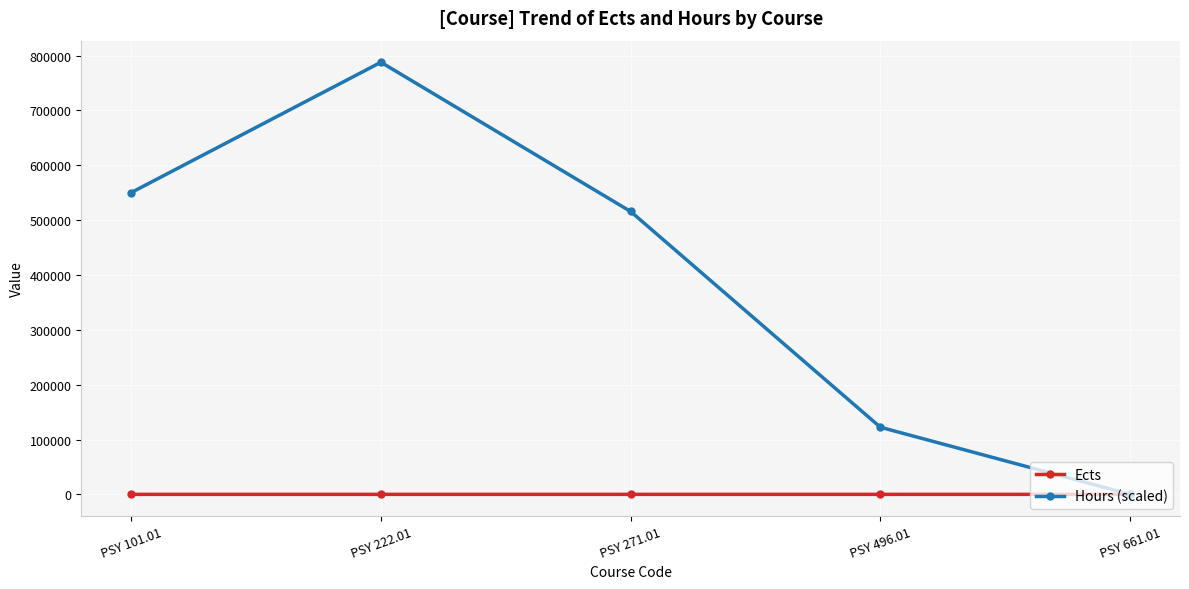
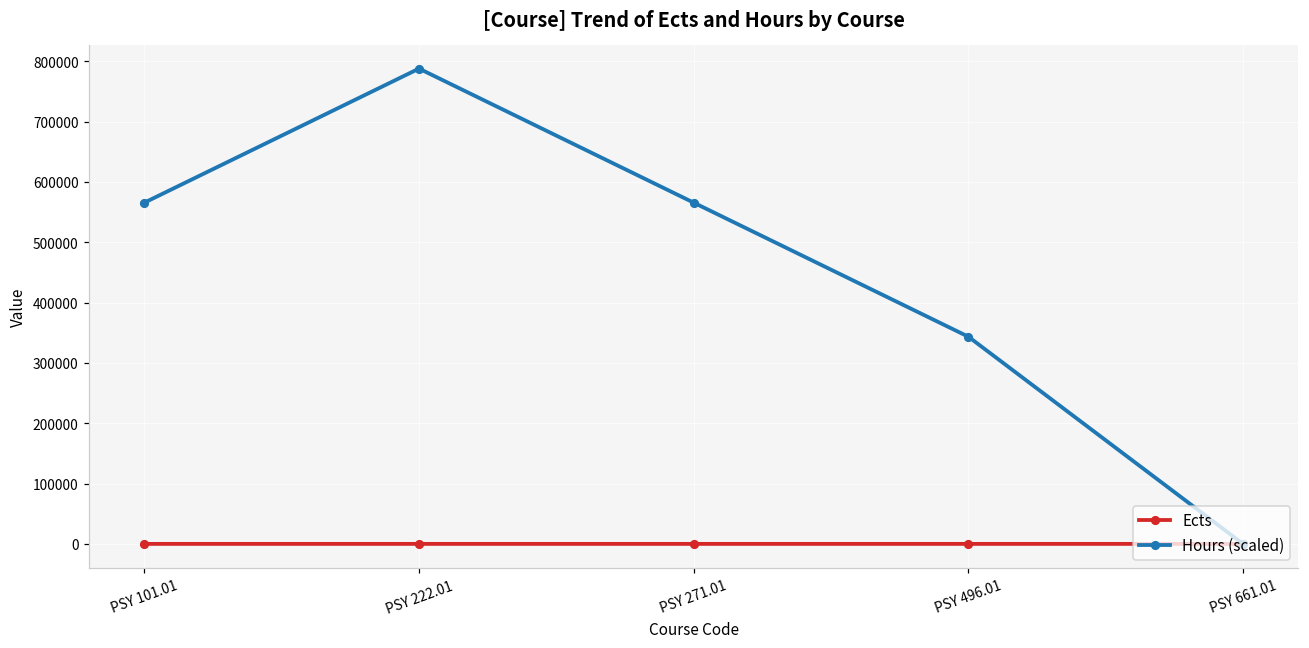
Hours (scaled), PSY 101.01: 550000 -> 570000
Hours (scaled), PSY 271.01: 520000 -> 570000
Hours (scaled), PSY 496.01: 120000 -> 340000
